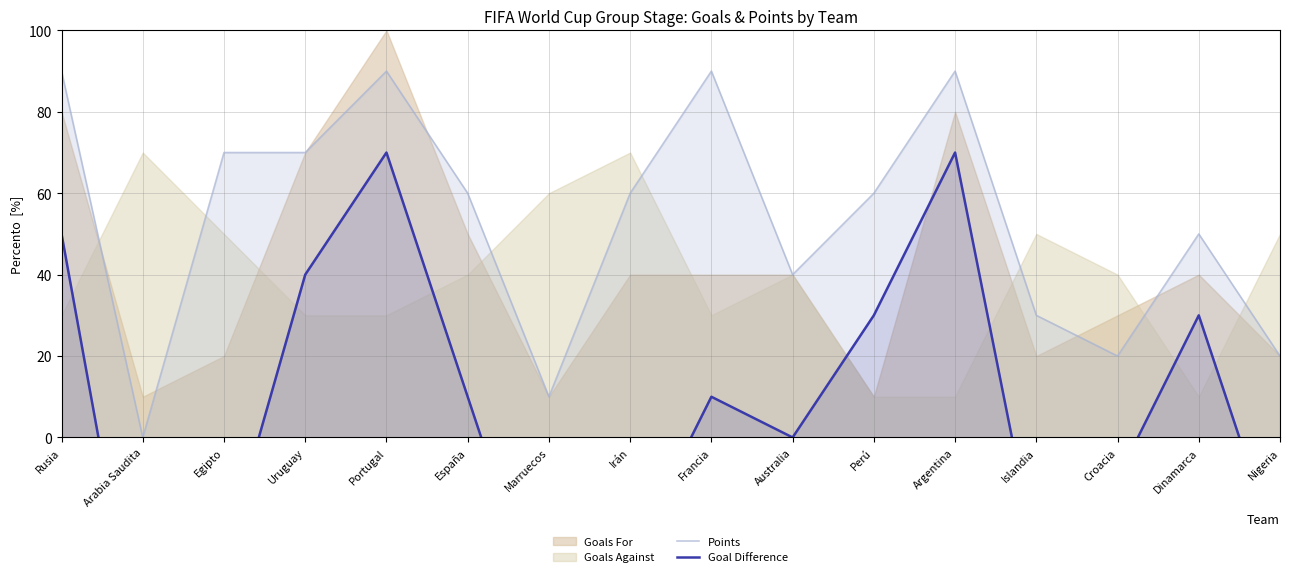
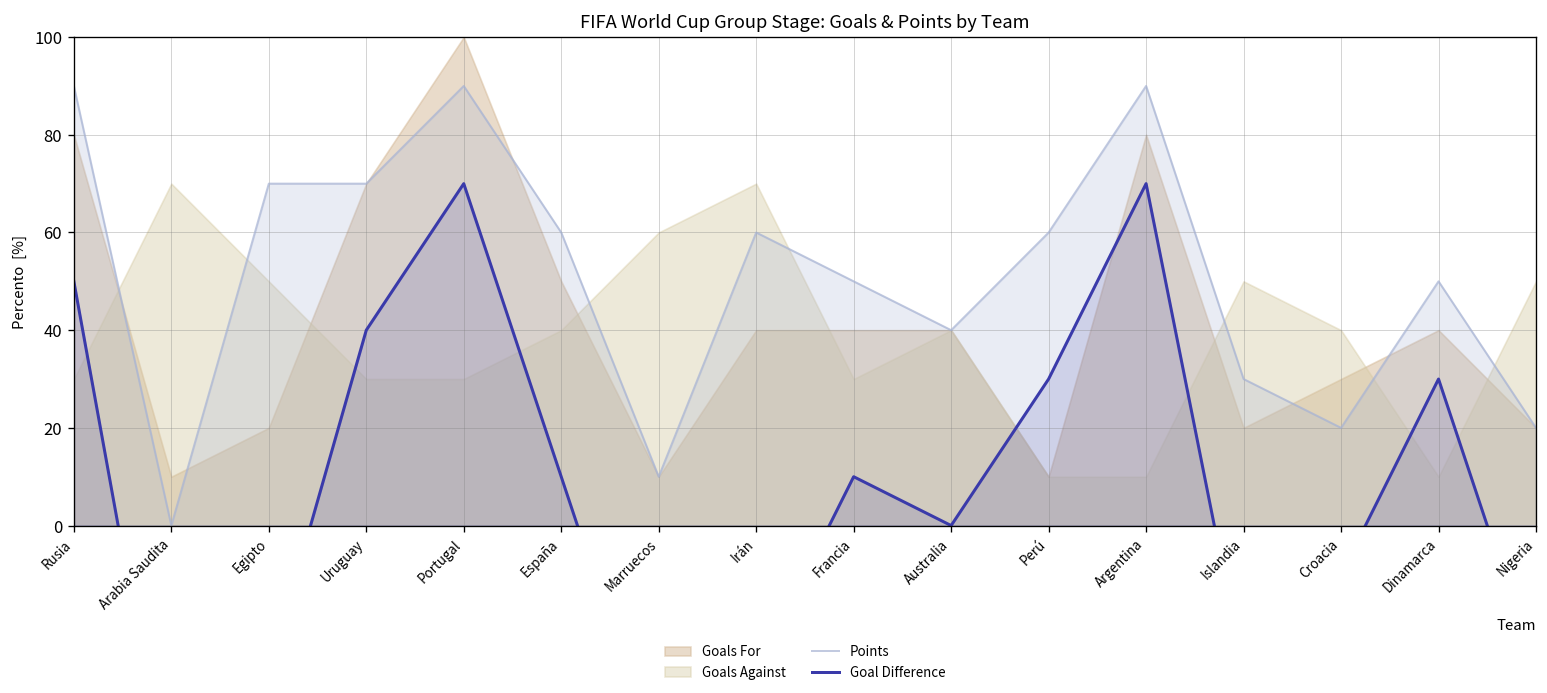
Points, Francia: 90 -> 50
